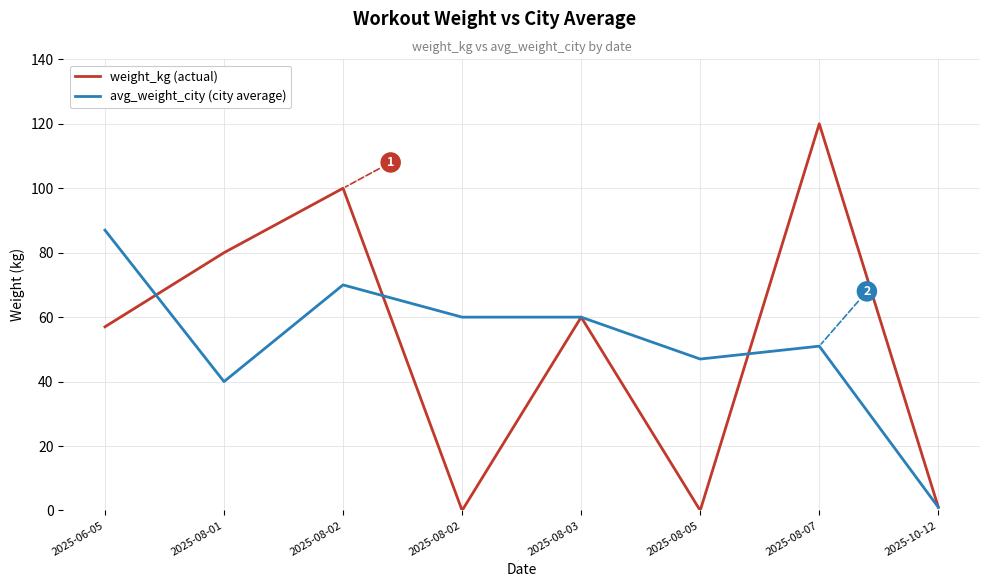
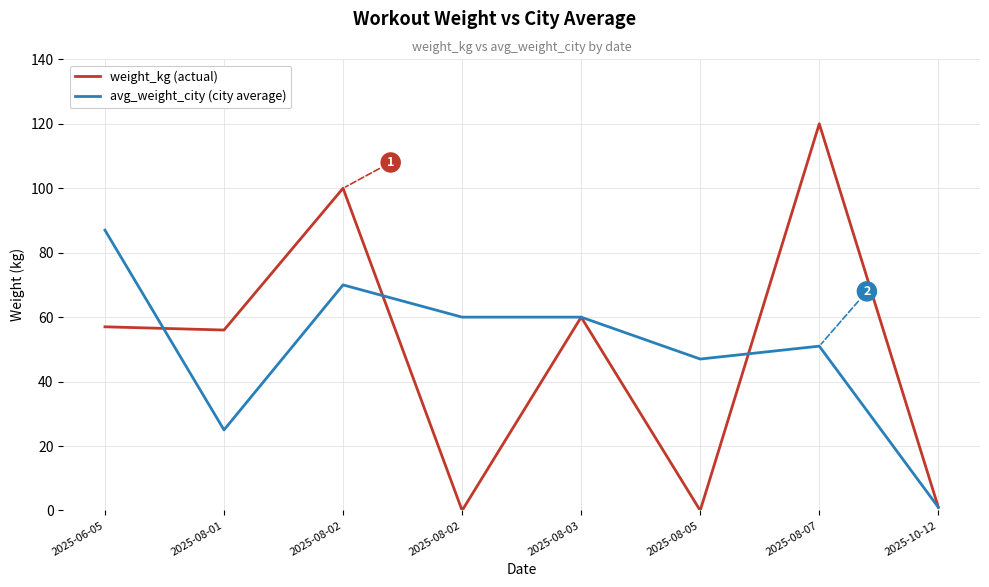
weight_kg (actual), 2025-08-01: 80 -> 56
avg_weight_city (city average), 2025-08-01: 40 -> 25
